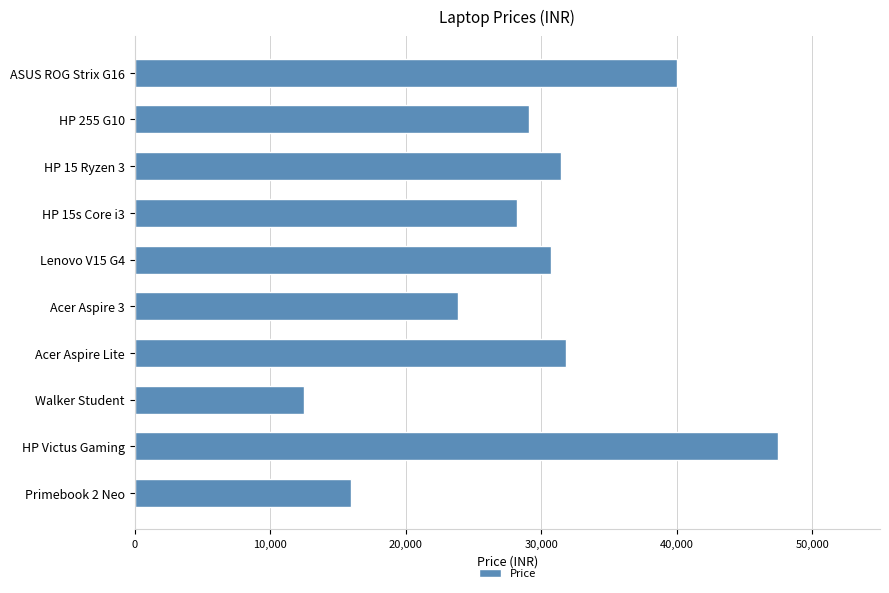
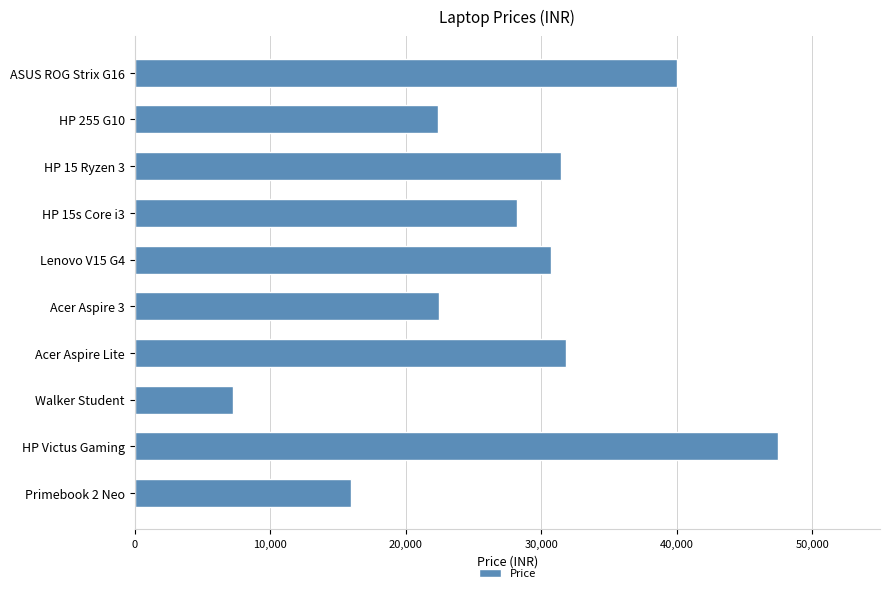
HP 255 G10: 29,100 -> 22,400
Acer Aspire 3: 23,800 -> 22,500
Walker Student: 12,500 -> 7,200
